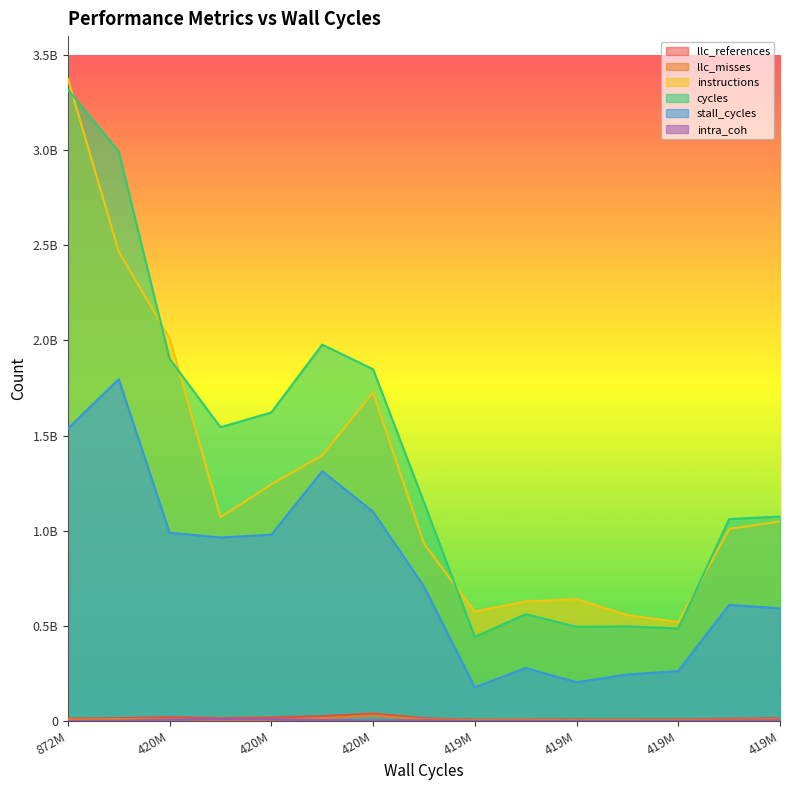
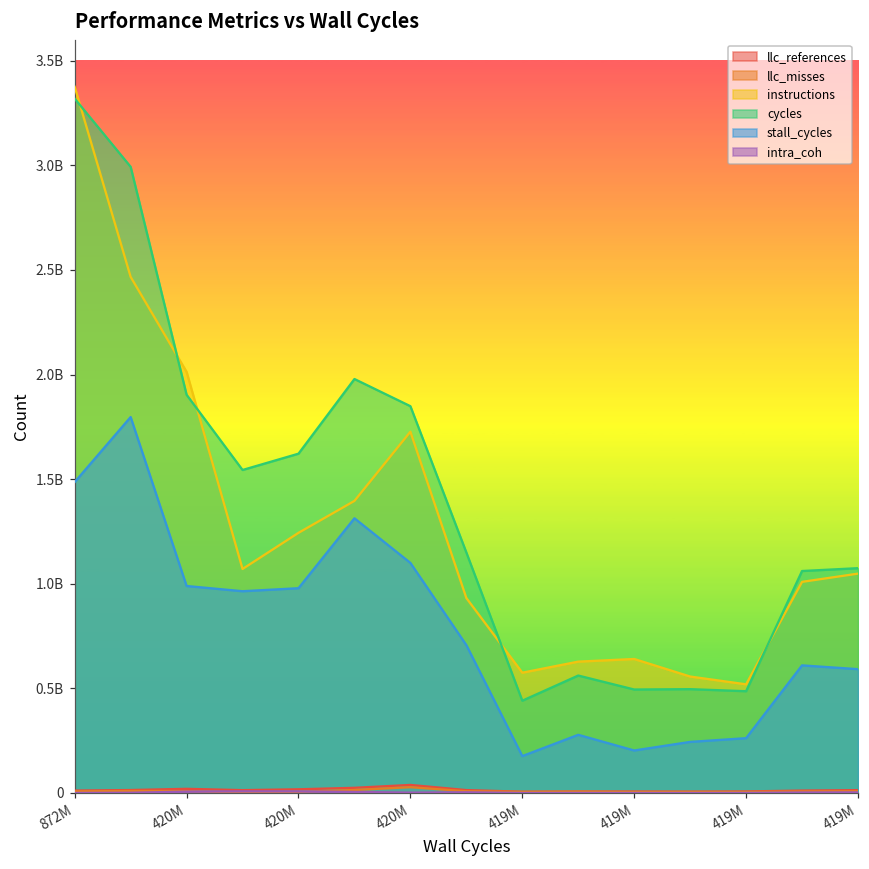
stall_cycles, 872M: 1540000000 -> 1490000000
